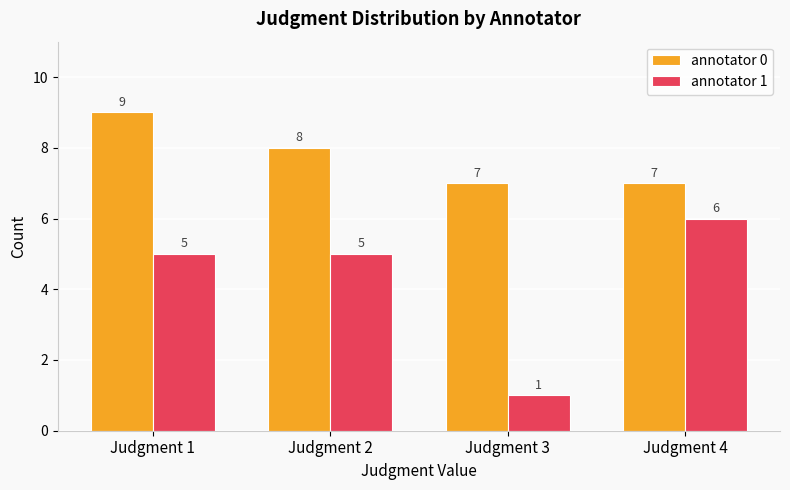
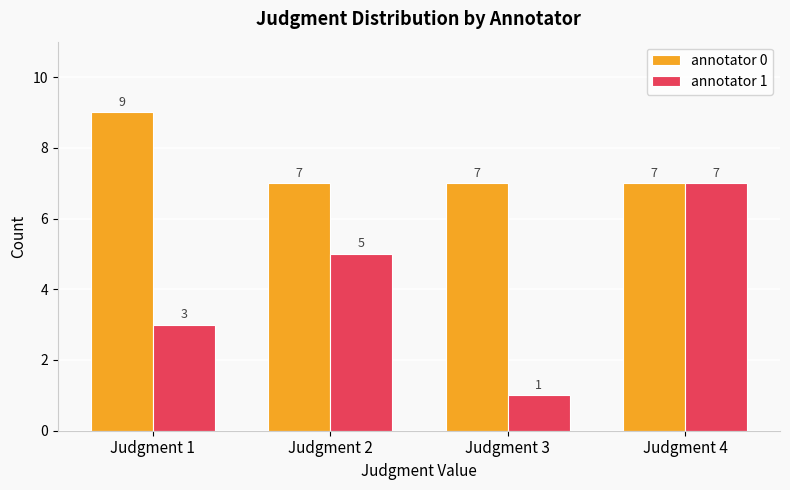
annotator 1, Judgment 1: 5 -> 3
annotator 0, Judgment 2: 8 -> 7
annotator 1, Judgment 4: 6 -> 7
